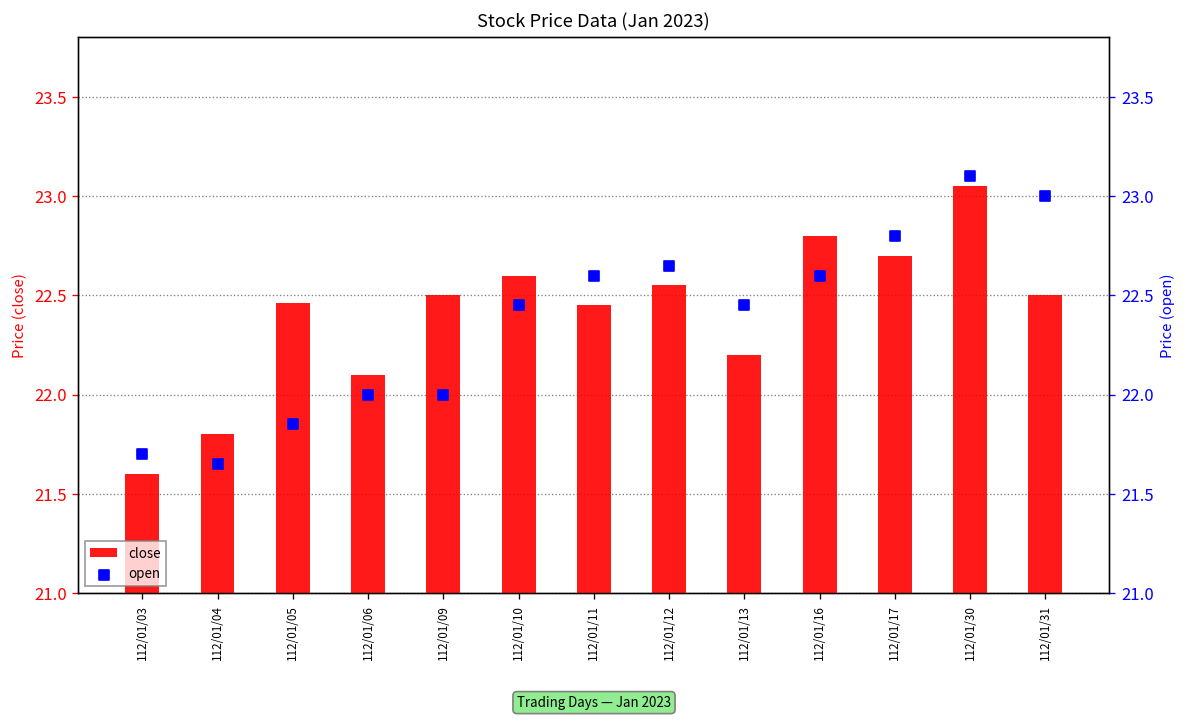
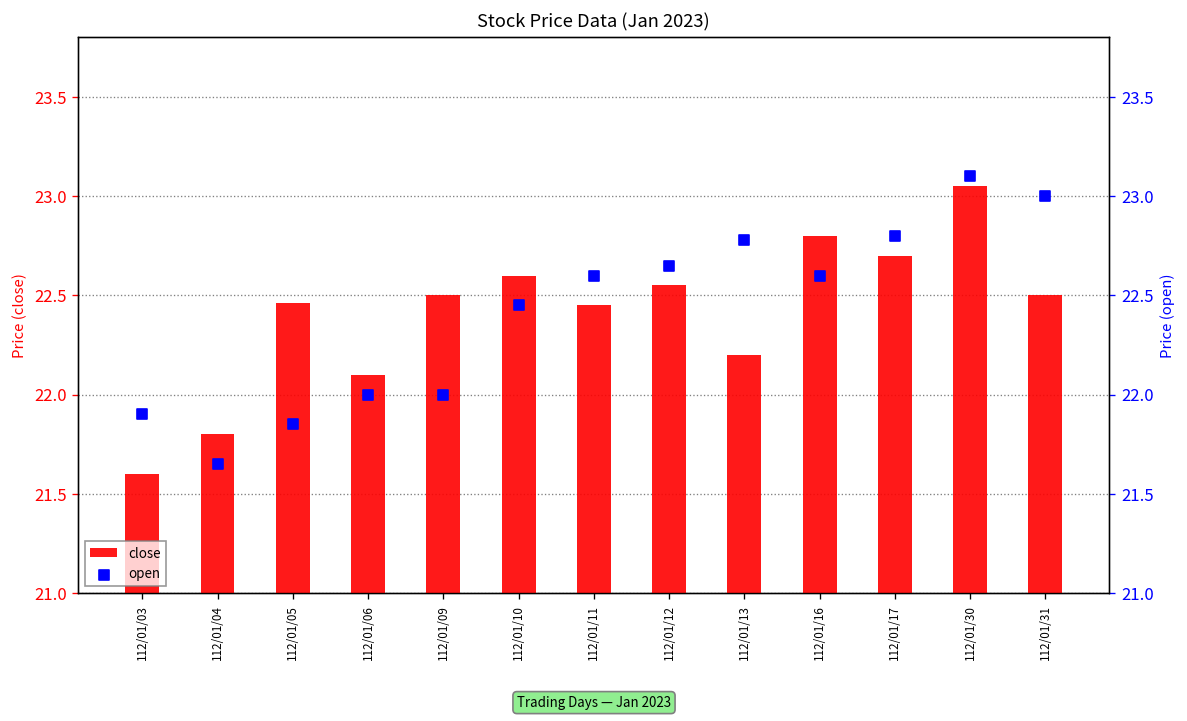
open, 112/01/03: 21.7 -> 21.9
open, 112/01/13: 22.45 -> 22.78
